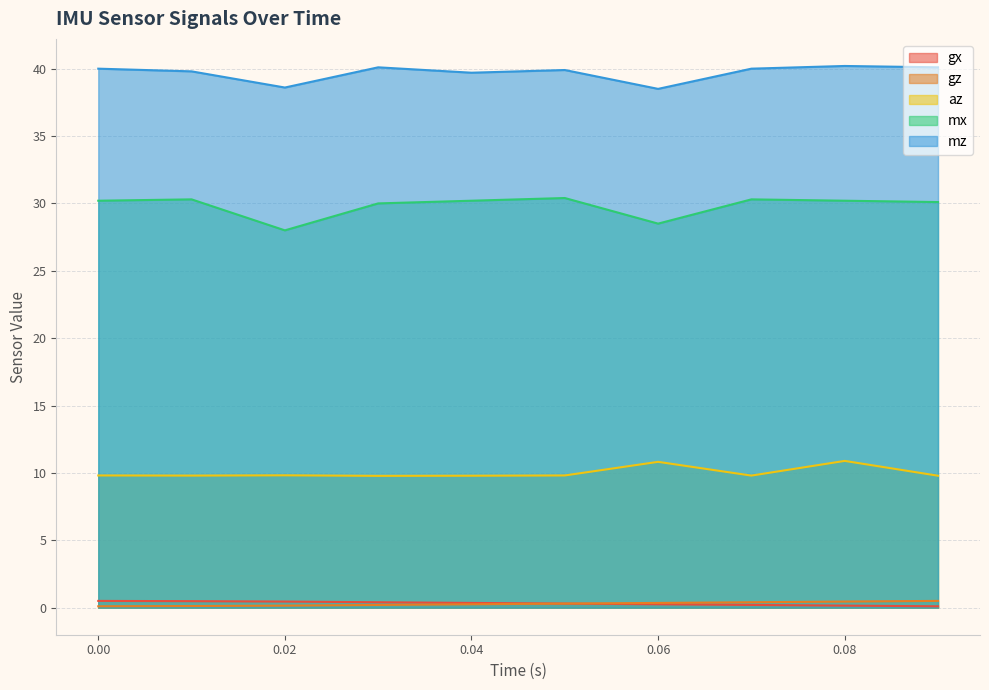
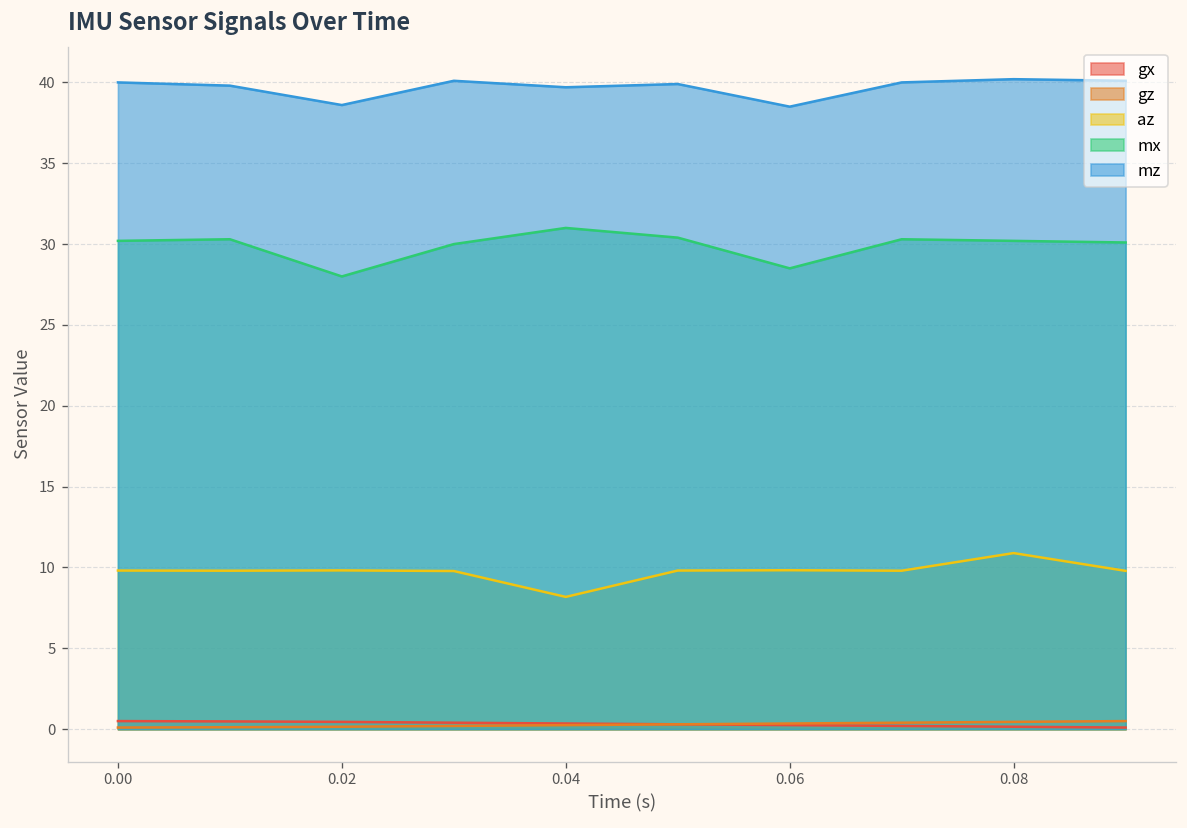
az, 0.04: 9.8 -> 8.2
mx, 0.04: 30.2 -> 31.0
az, 0.06: 10.8 -> 9.8
